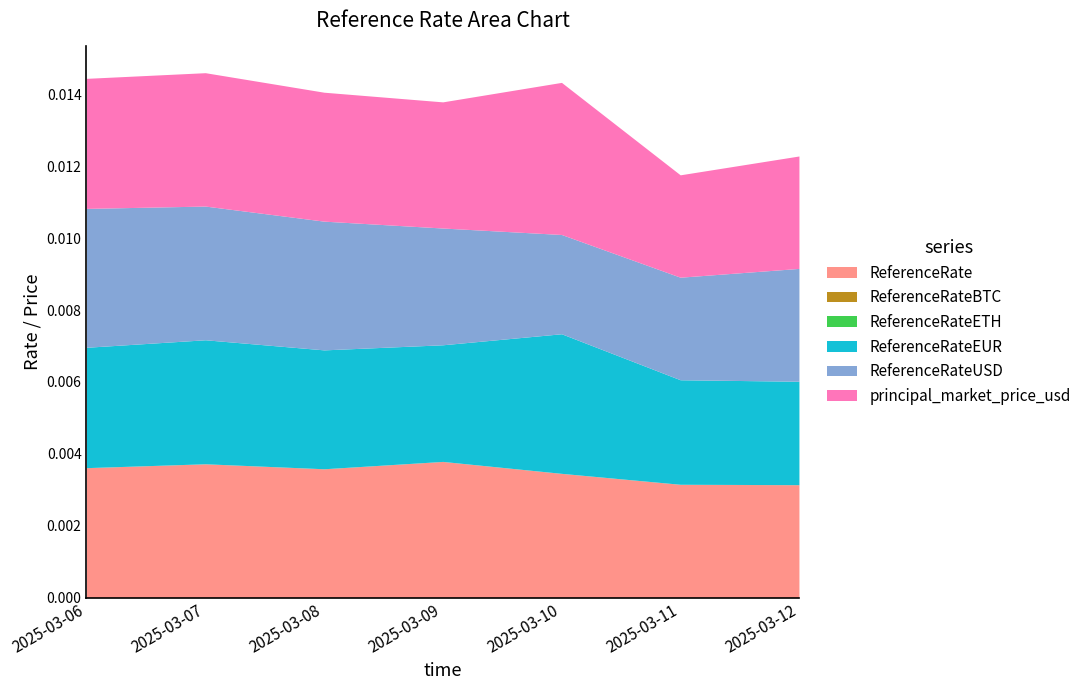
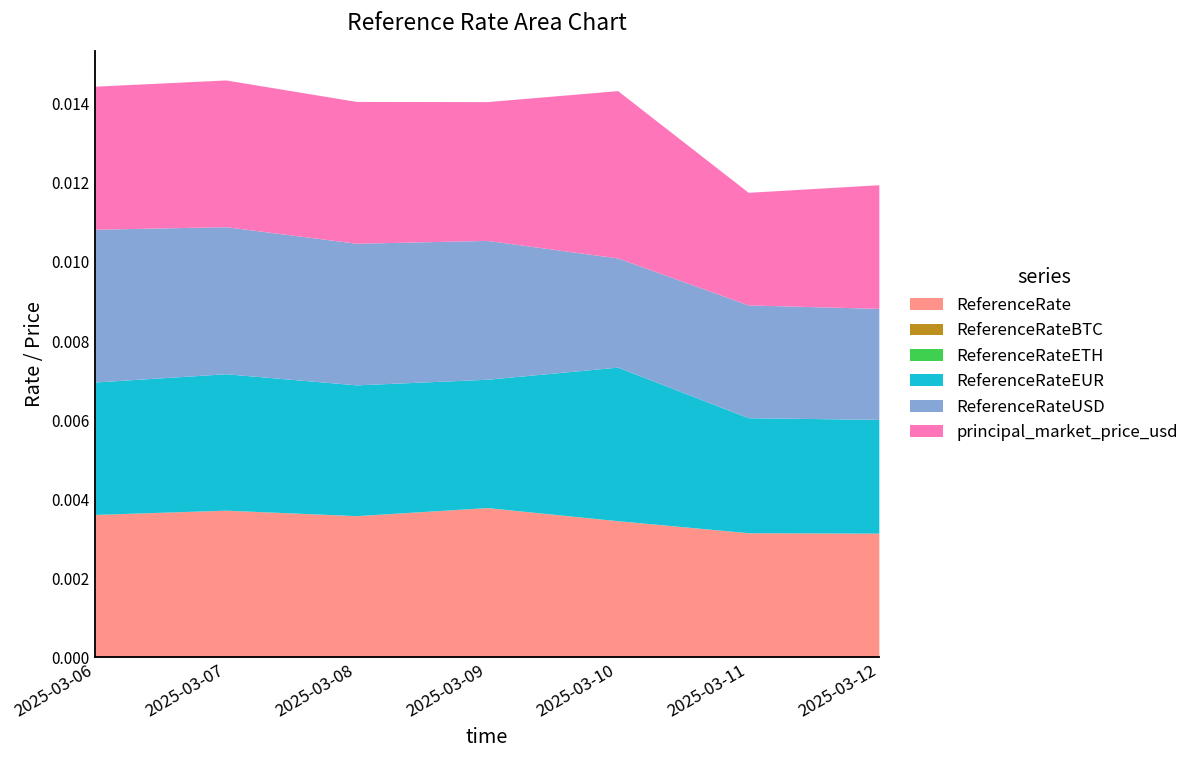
ReferenceRateUSD, 2025-03-09: 0.0032 -> 0.0035
ReferenceRateUSD, 2025-03-12: 0.0031 -> 0.0028
